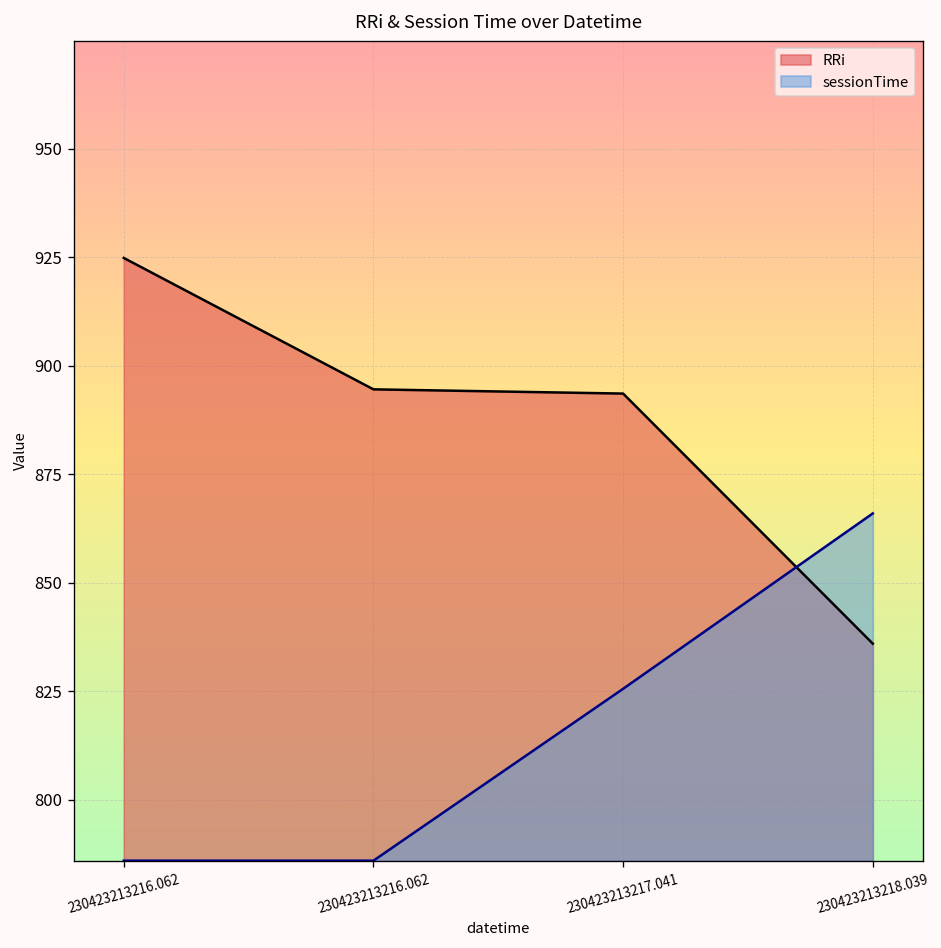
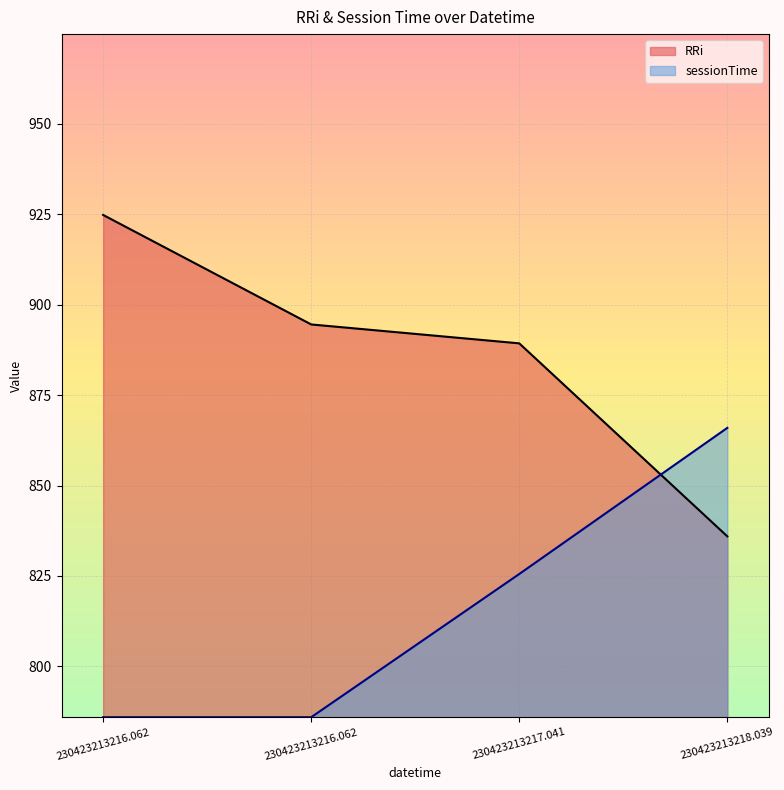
RRi, 230423213217.041: 894 -> 889
